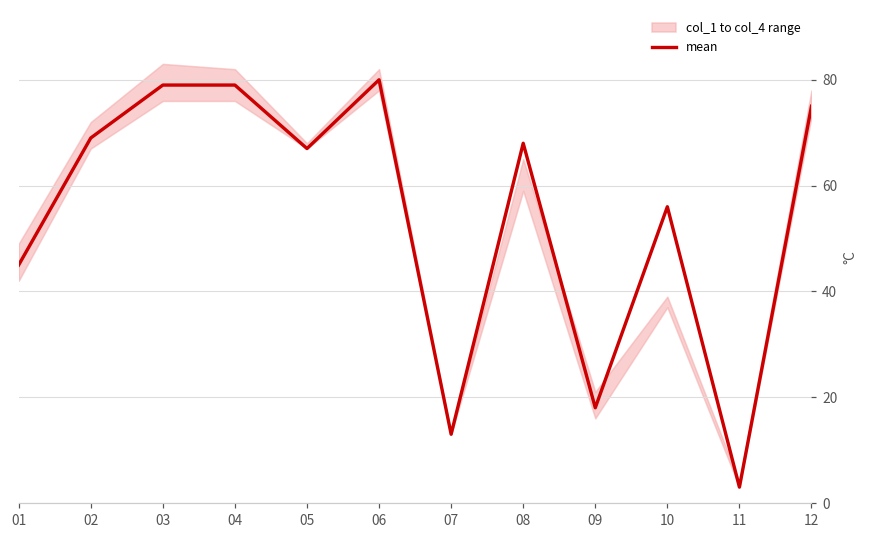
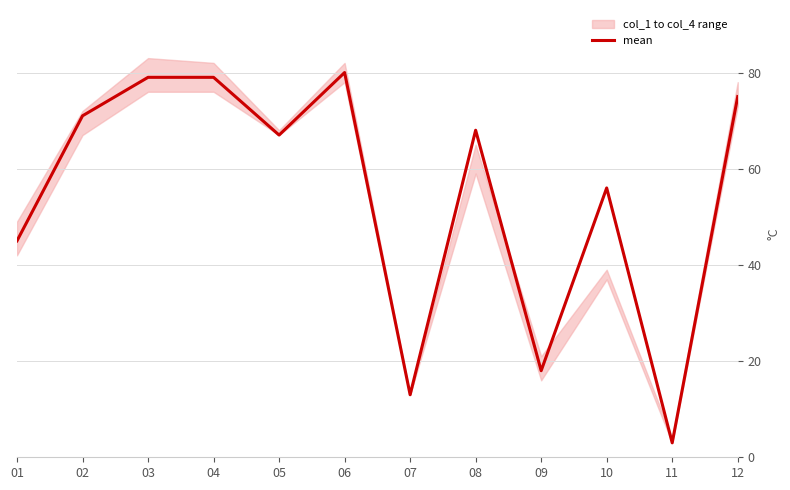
mean, 02: 69 -> 71
